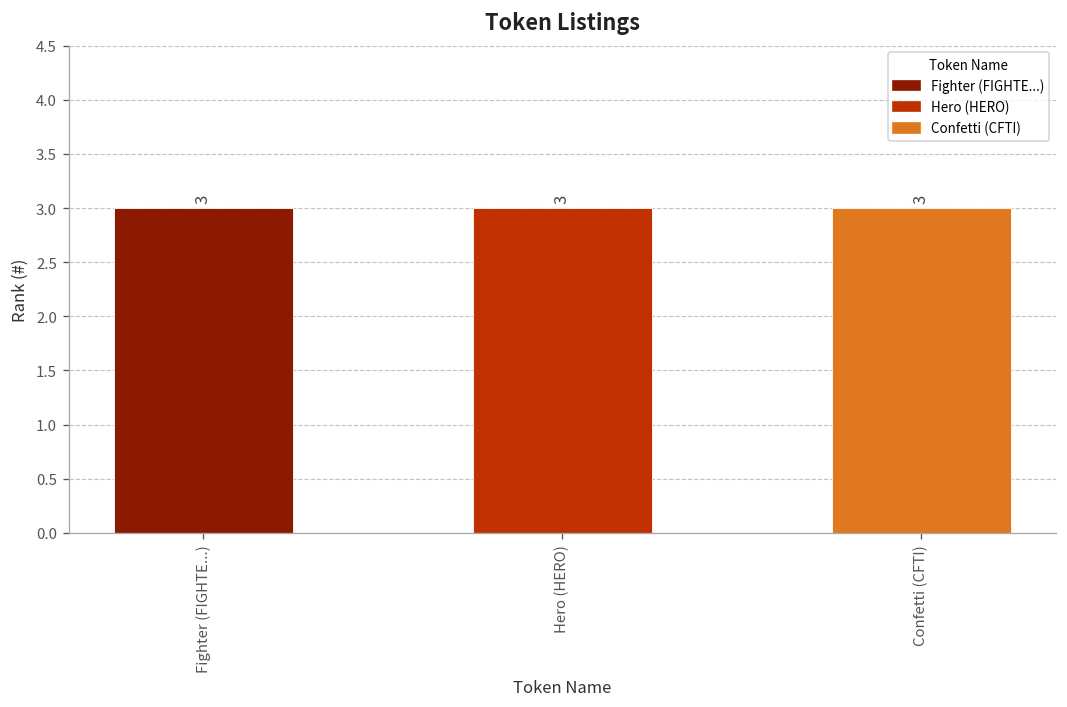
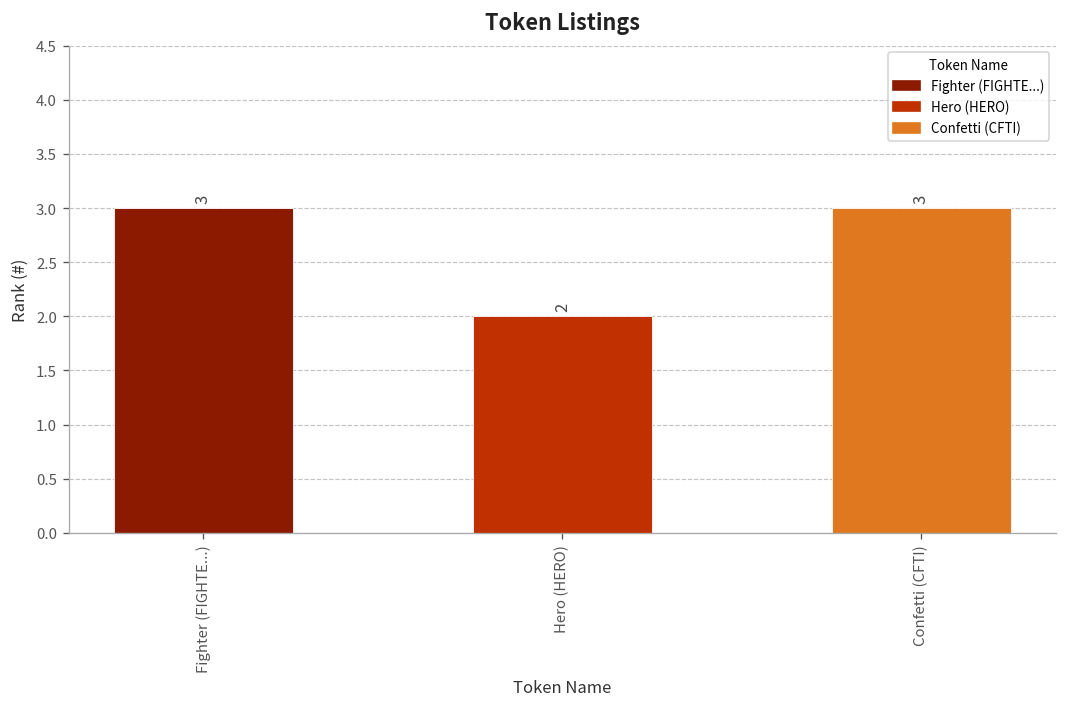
Hero (HERO): 3 -> 2
